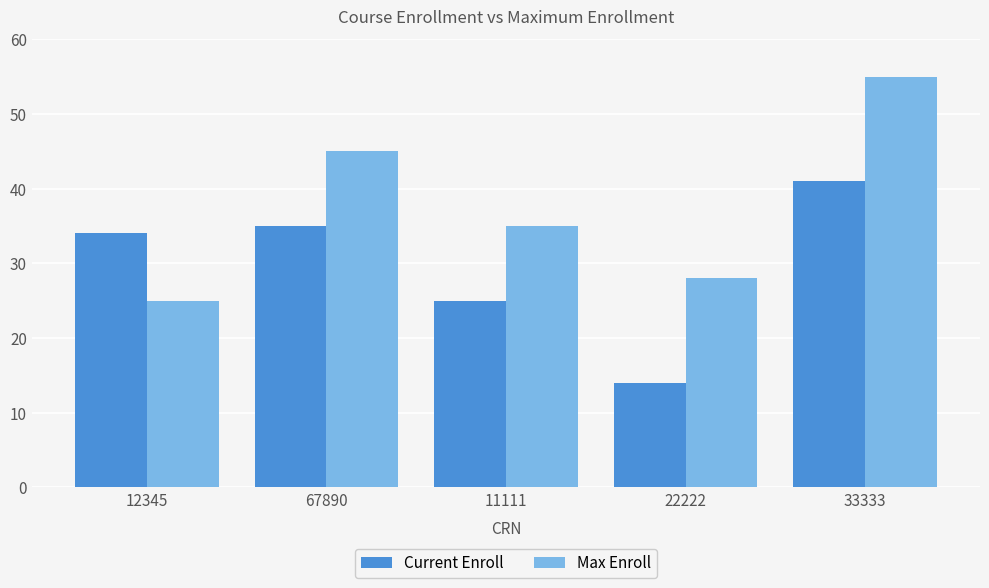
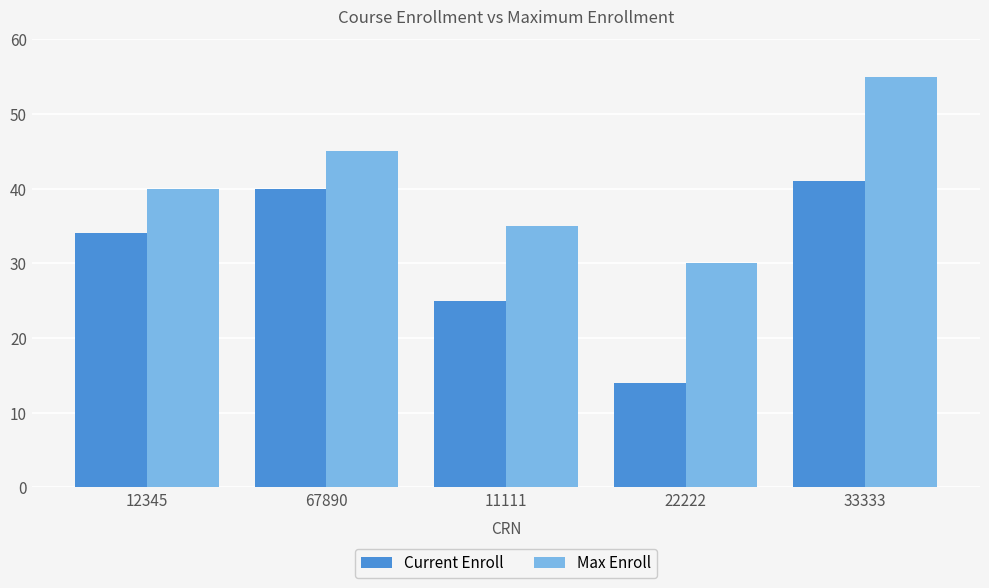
Max Enroll, 12345: 25 -> 40
Current Enroll, 67890: 35 -> 40
Max Enroll, 22222: 28 -> 30
